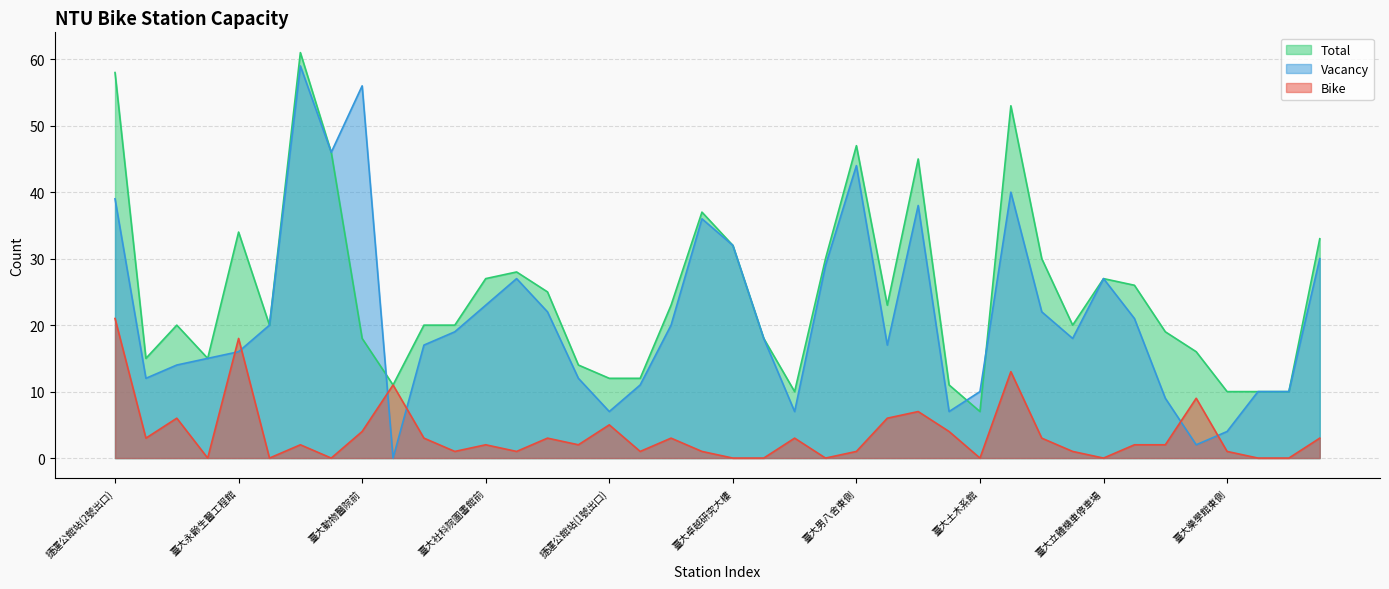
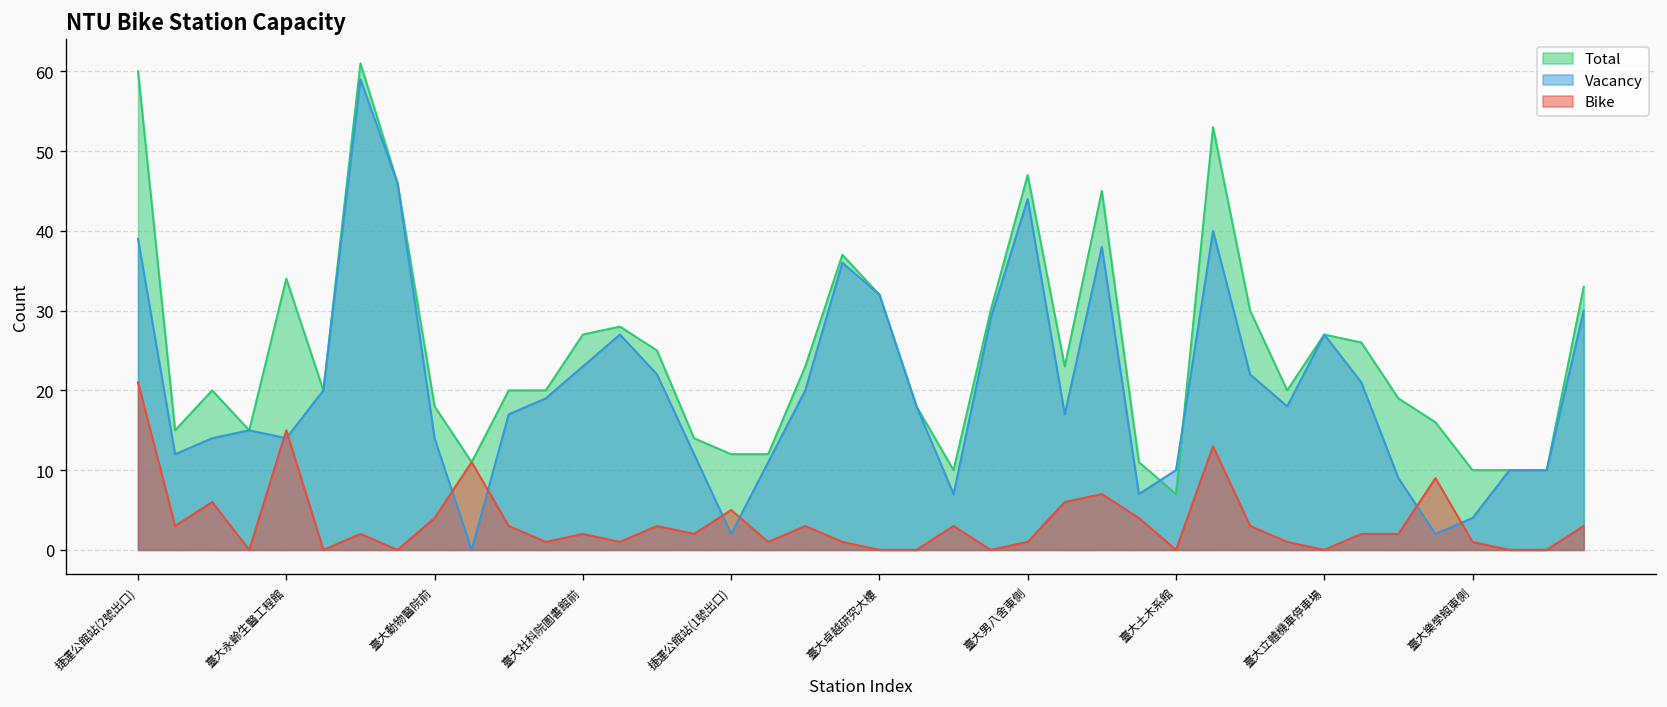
Total, 捷運公館站(2號出口): 58 -> 60
Vacancy, 臺大永齡生醫工程館: 16 -> 14
Bike, 臺大永齡生醫工程館: 18 -> 15
Vacancy, 臺大動物醫院前: 56 -> 14
Vacancy, 捷運公館站(1號出口): 7 -> 2
